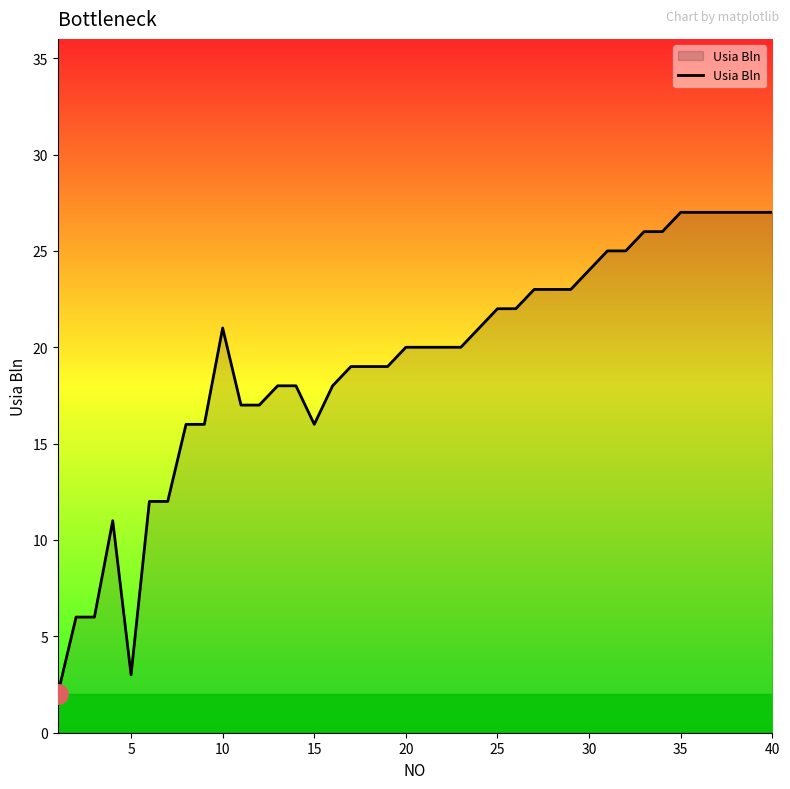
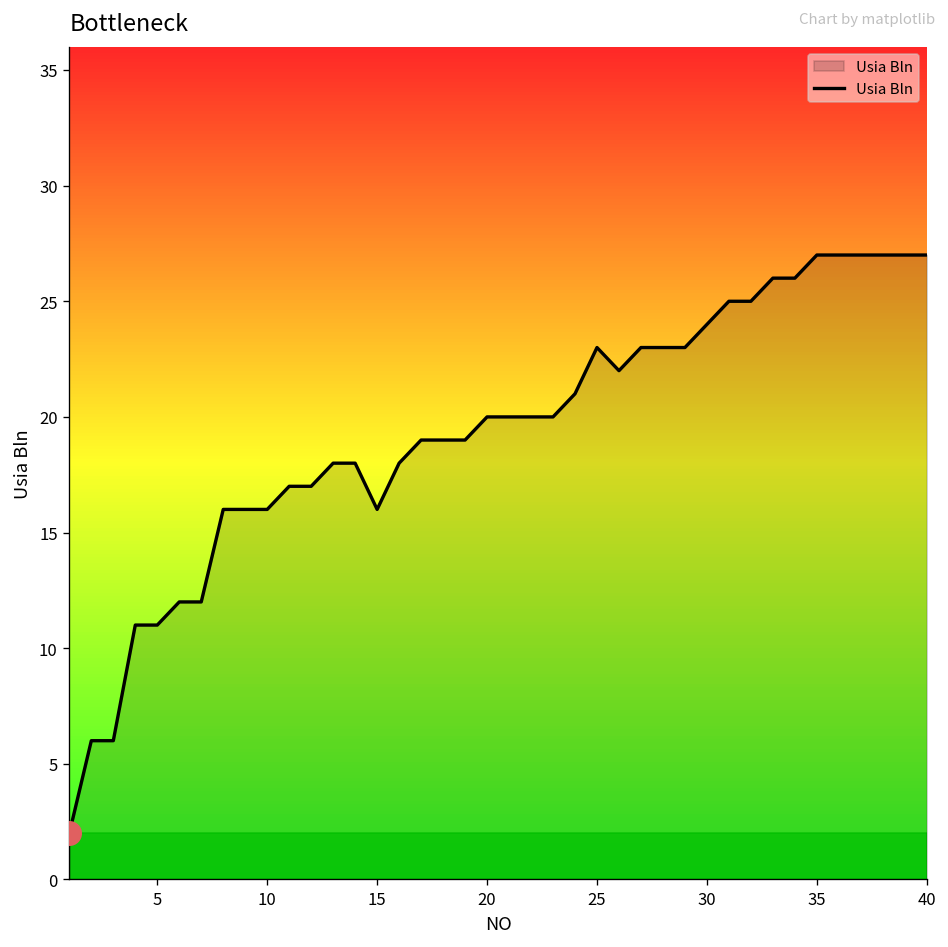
Usia Bln, 5: 3 -> 11
Usia Bln, 10: 21 -> 16
Usia Bln, 25: 22 -> 23
